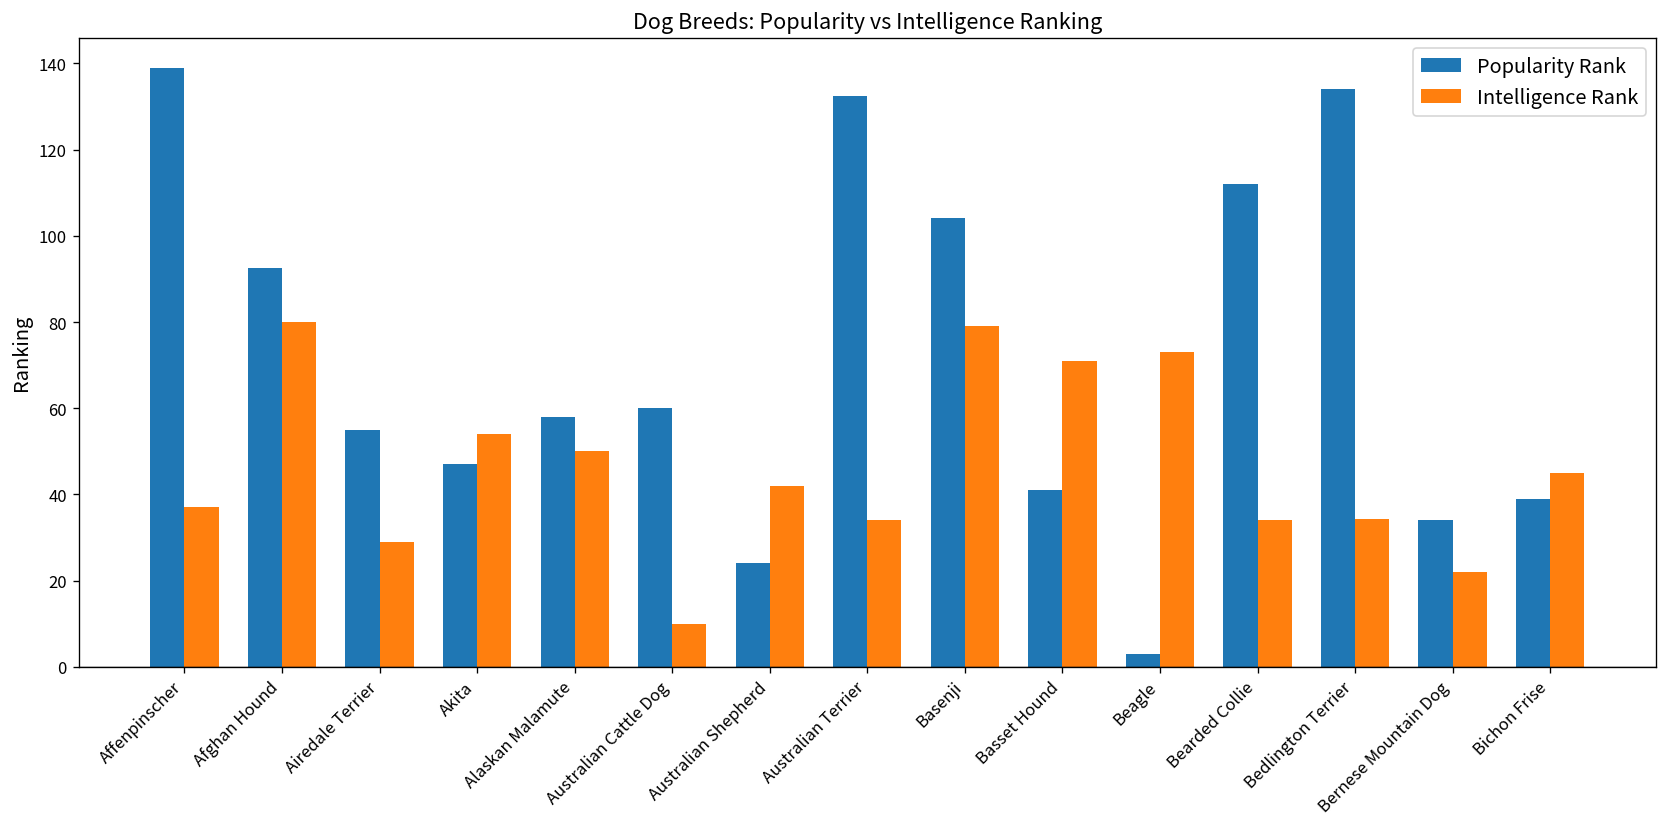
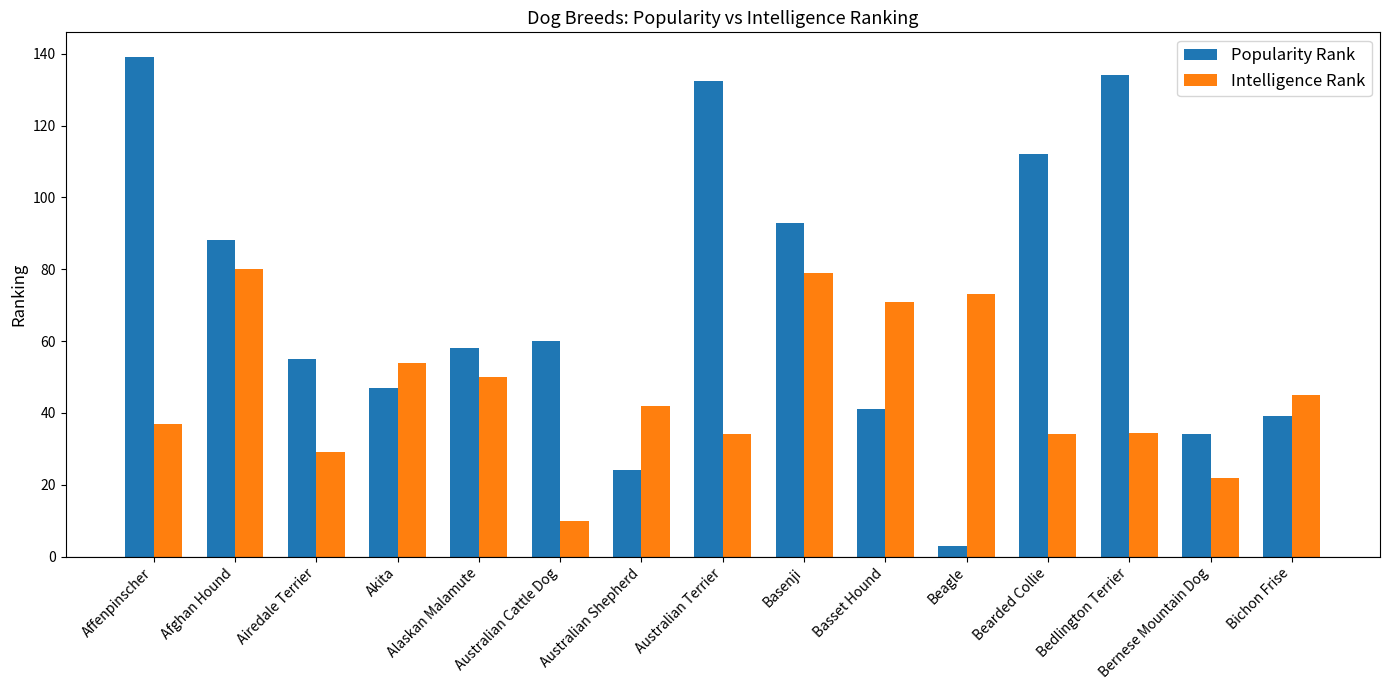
Popularity Rank, Afghan Hound: 93 -> 88
Popularity Rank, Basenji: 104 -> 93
